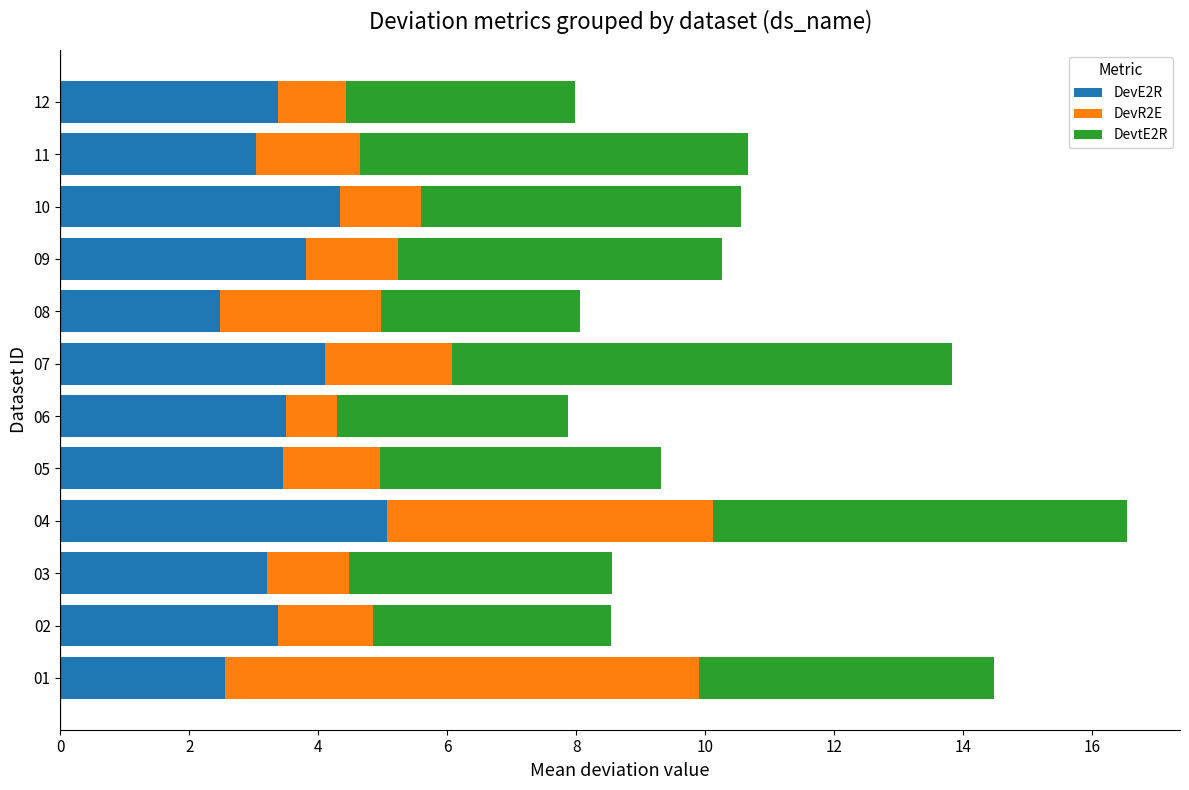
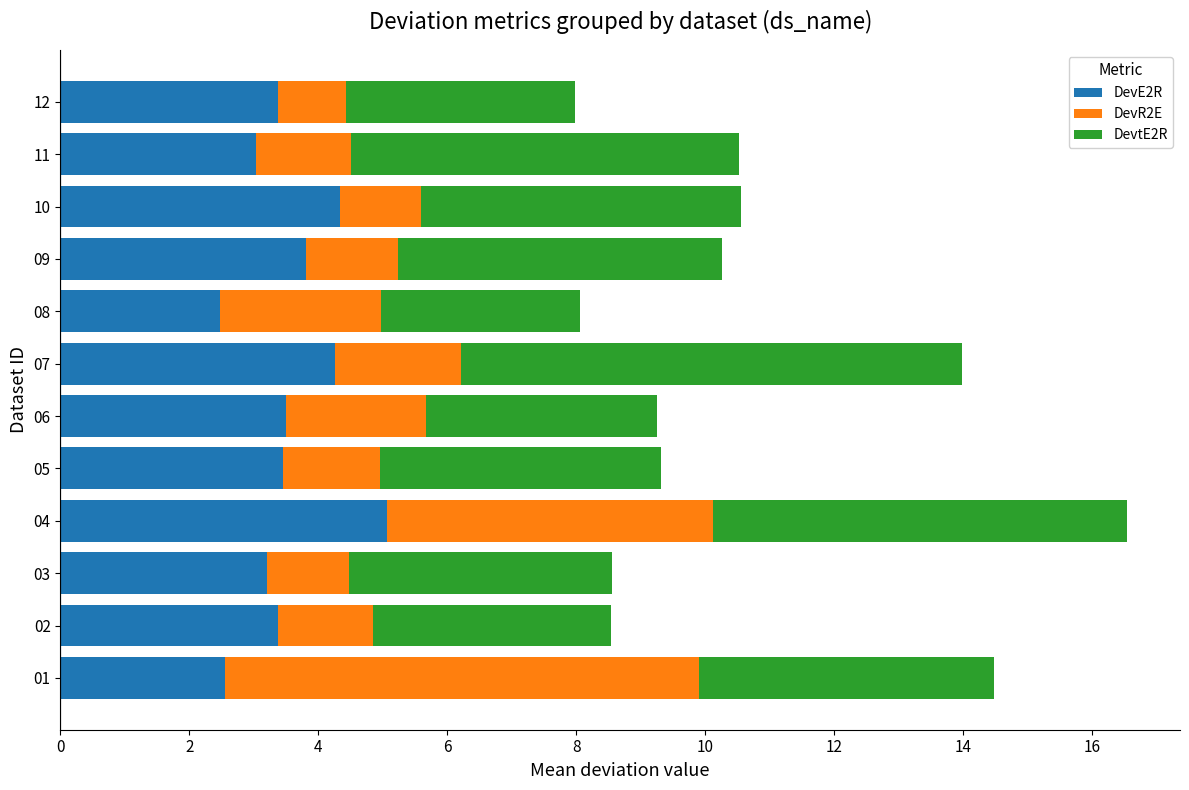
DevR2E, 11: 1.6 -> 1.5
DevE2R, 07: 4.1 -> 4.3
DevR2E, 06: 0.8 -> 2.2
